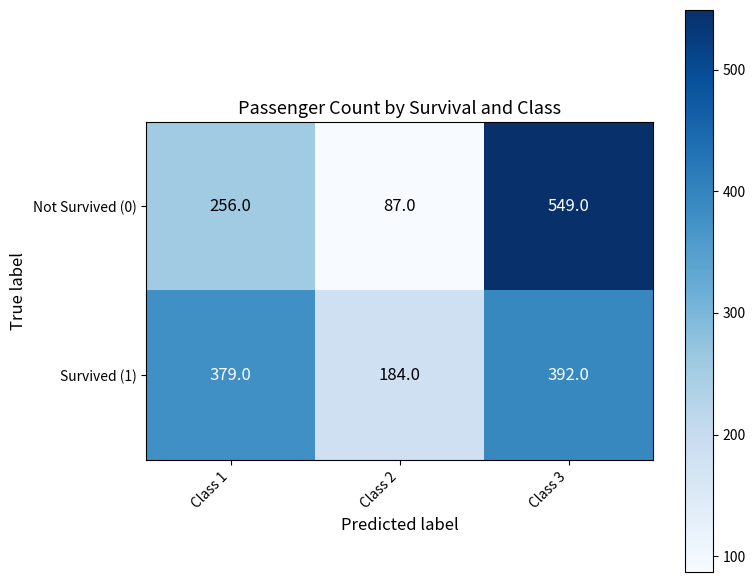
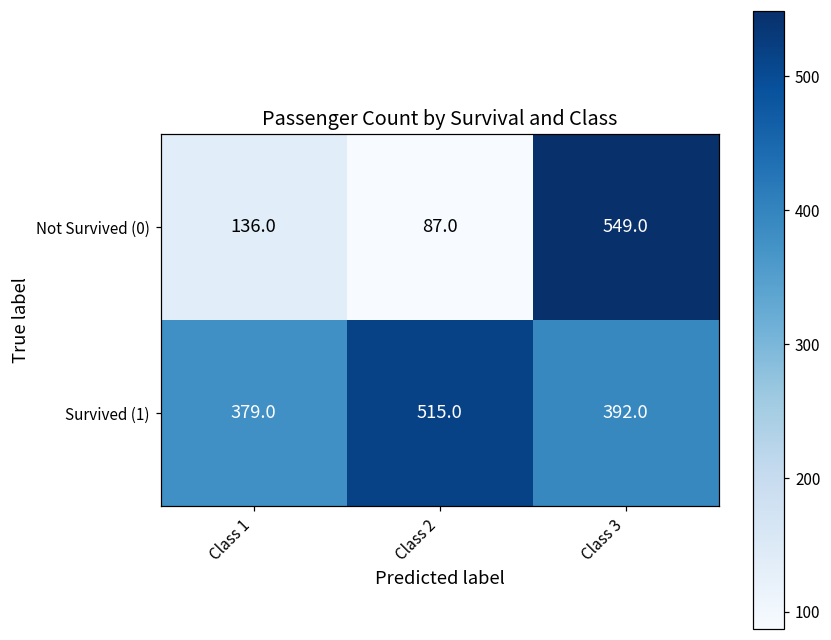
Not Survived (0), Class 1: 256.0 -> 136.0
Survived (1), Class 2: 184.0 -> 515.0
